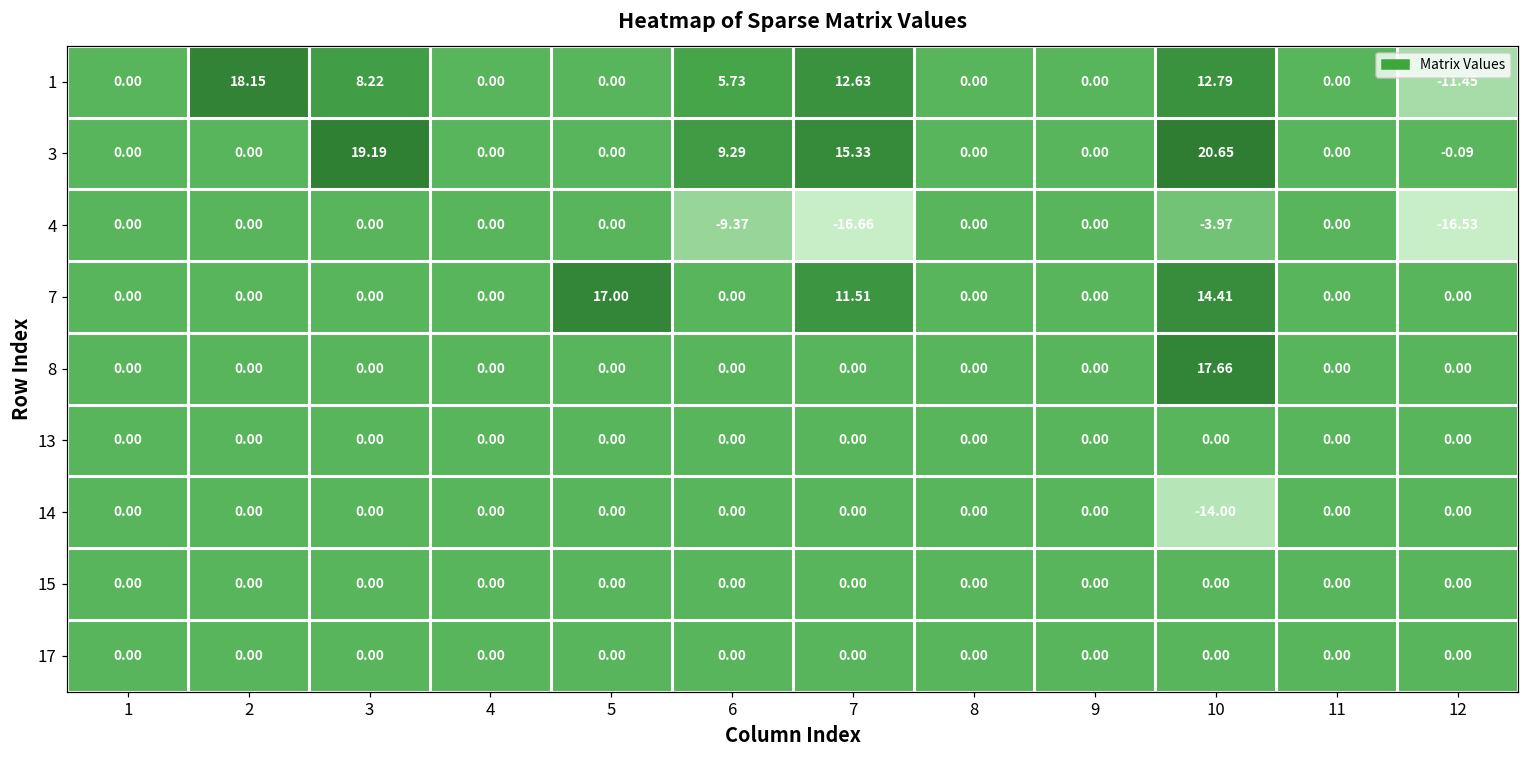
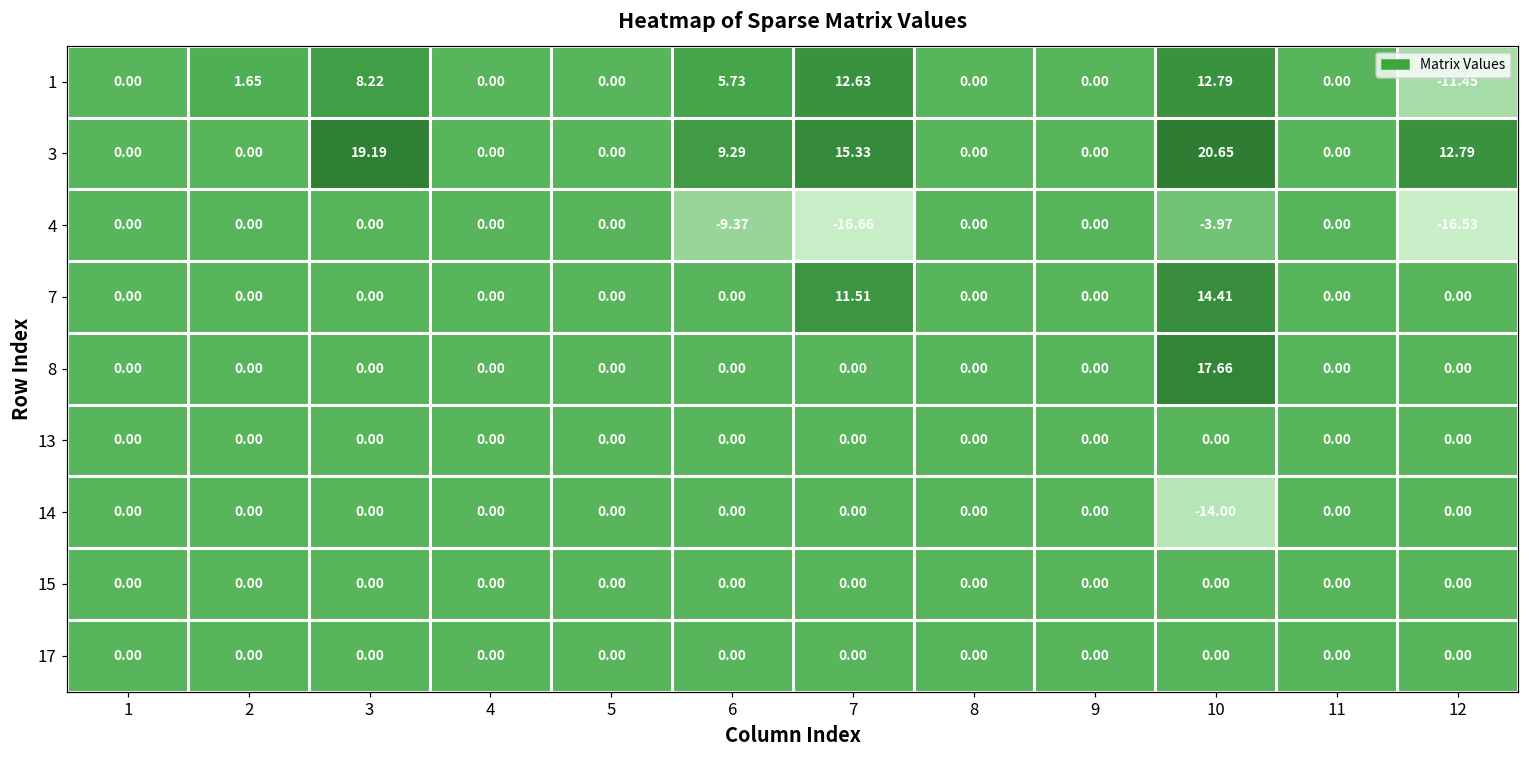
1, 2: 18.15 -> 1.65
3, 12: -0.09 -> 12.79
7, 5: 17.00 -> 0.00
